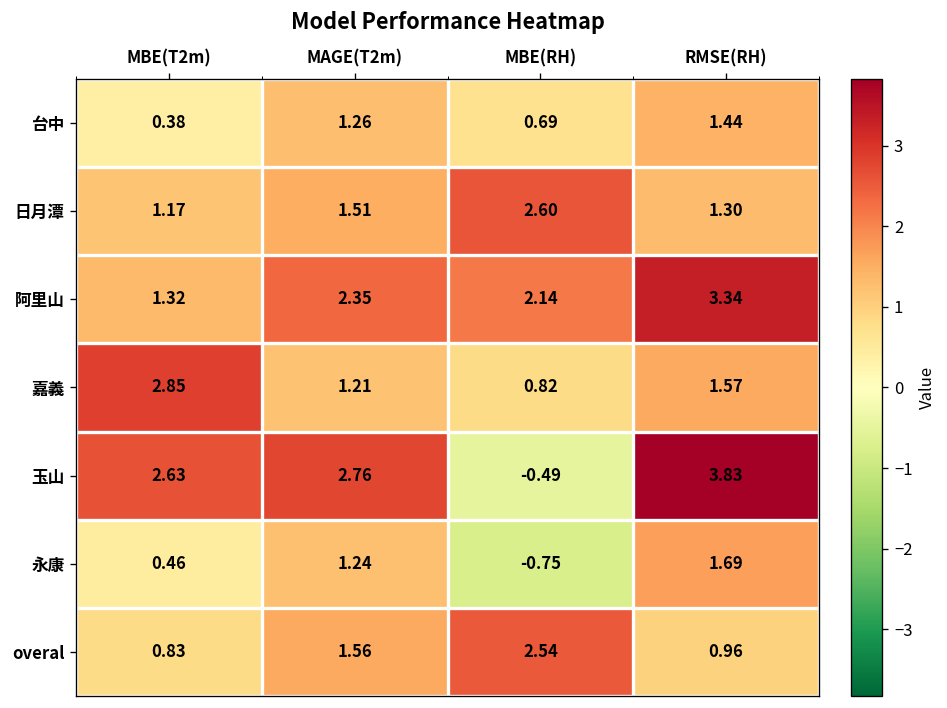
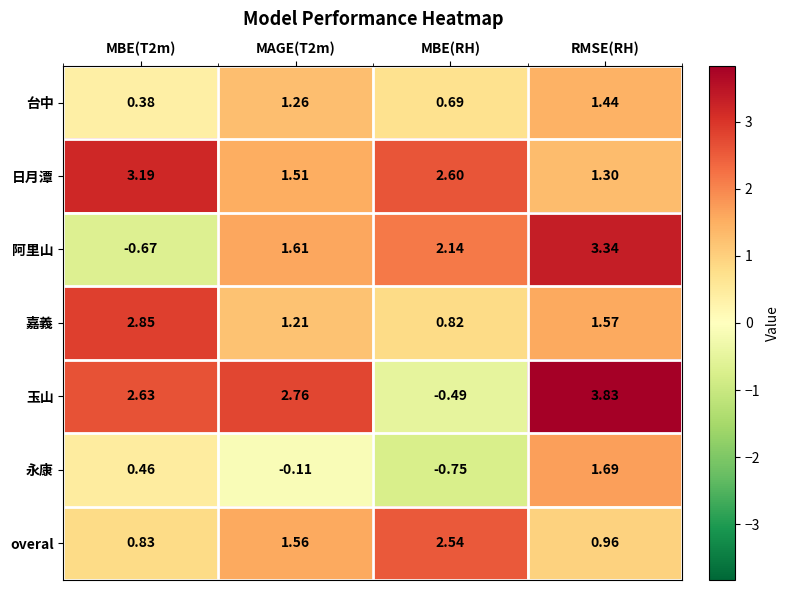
日月潭, MBE(T2m): 1.17 -> 3.19
阿里山, MBE(T2m): 1.32 -> -0.67
阿里山, MAGE(T2m): 2.35 -> 1.61
永康, MAGE(T2m): 1.24 -> -0.11
